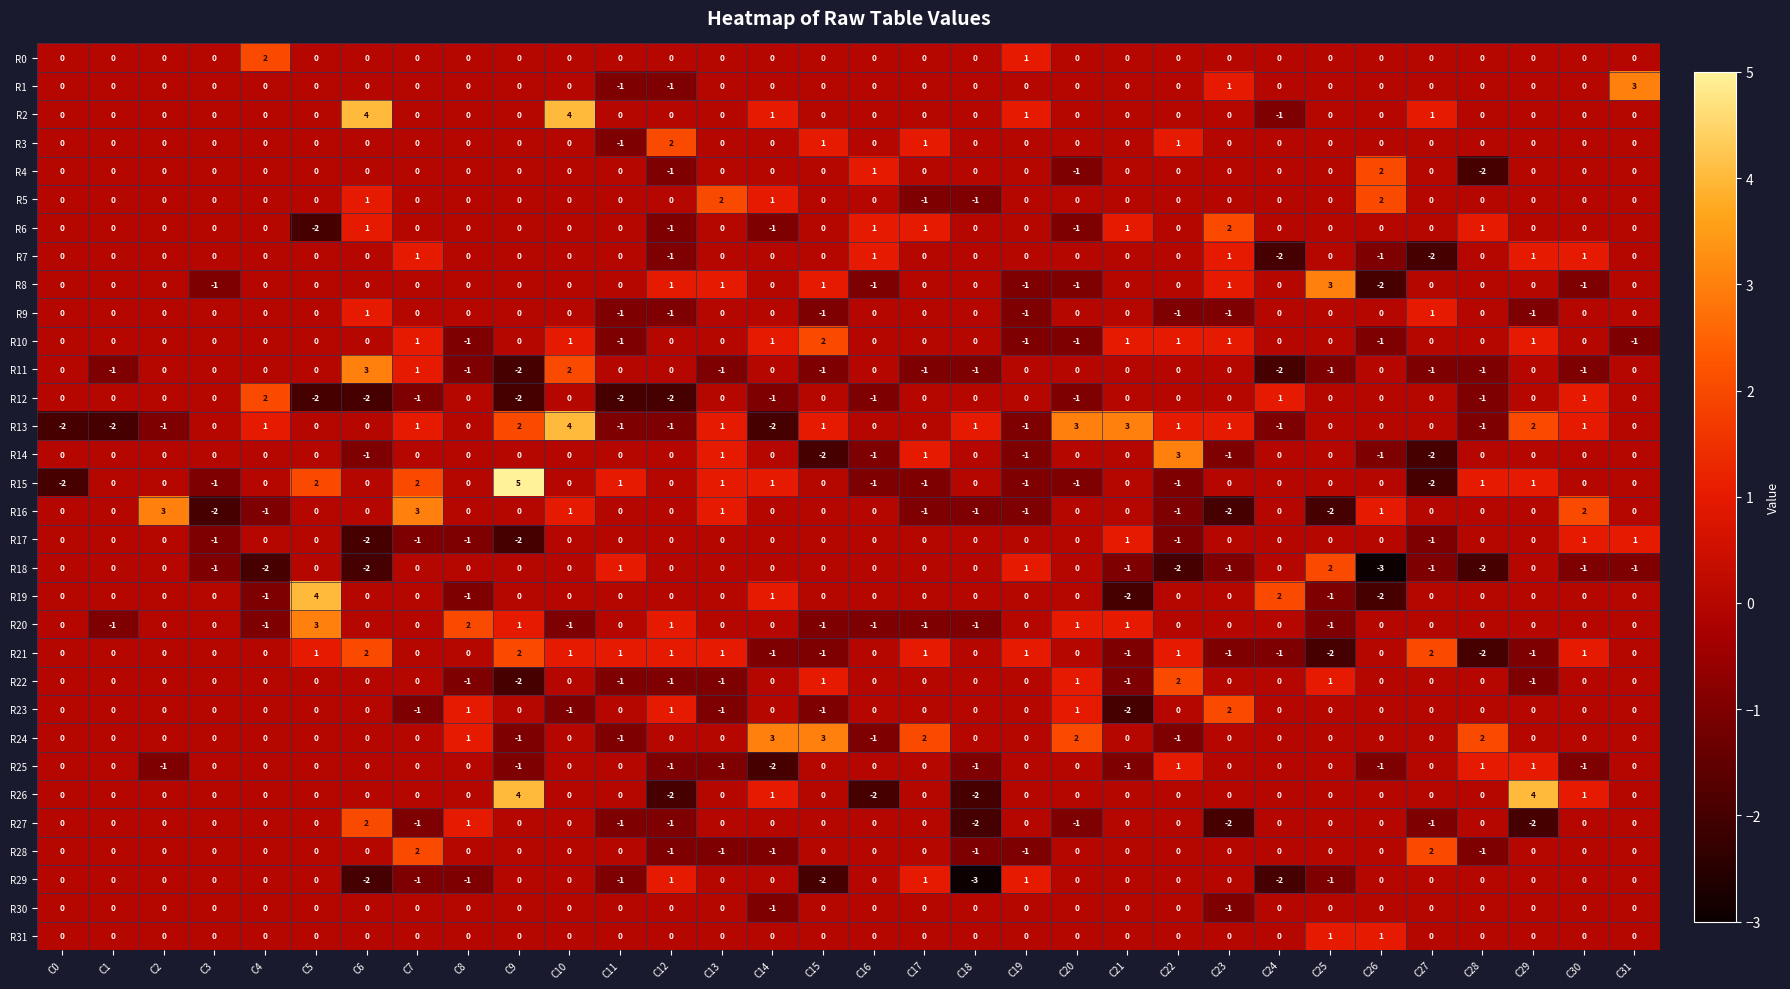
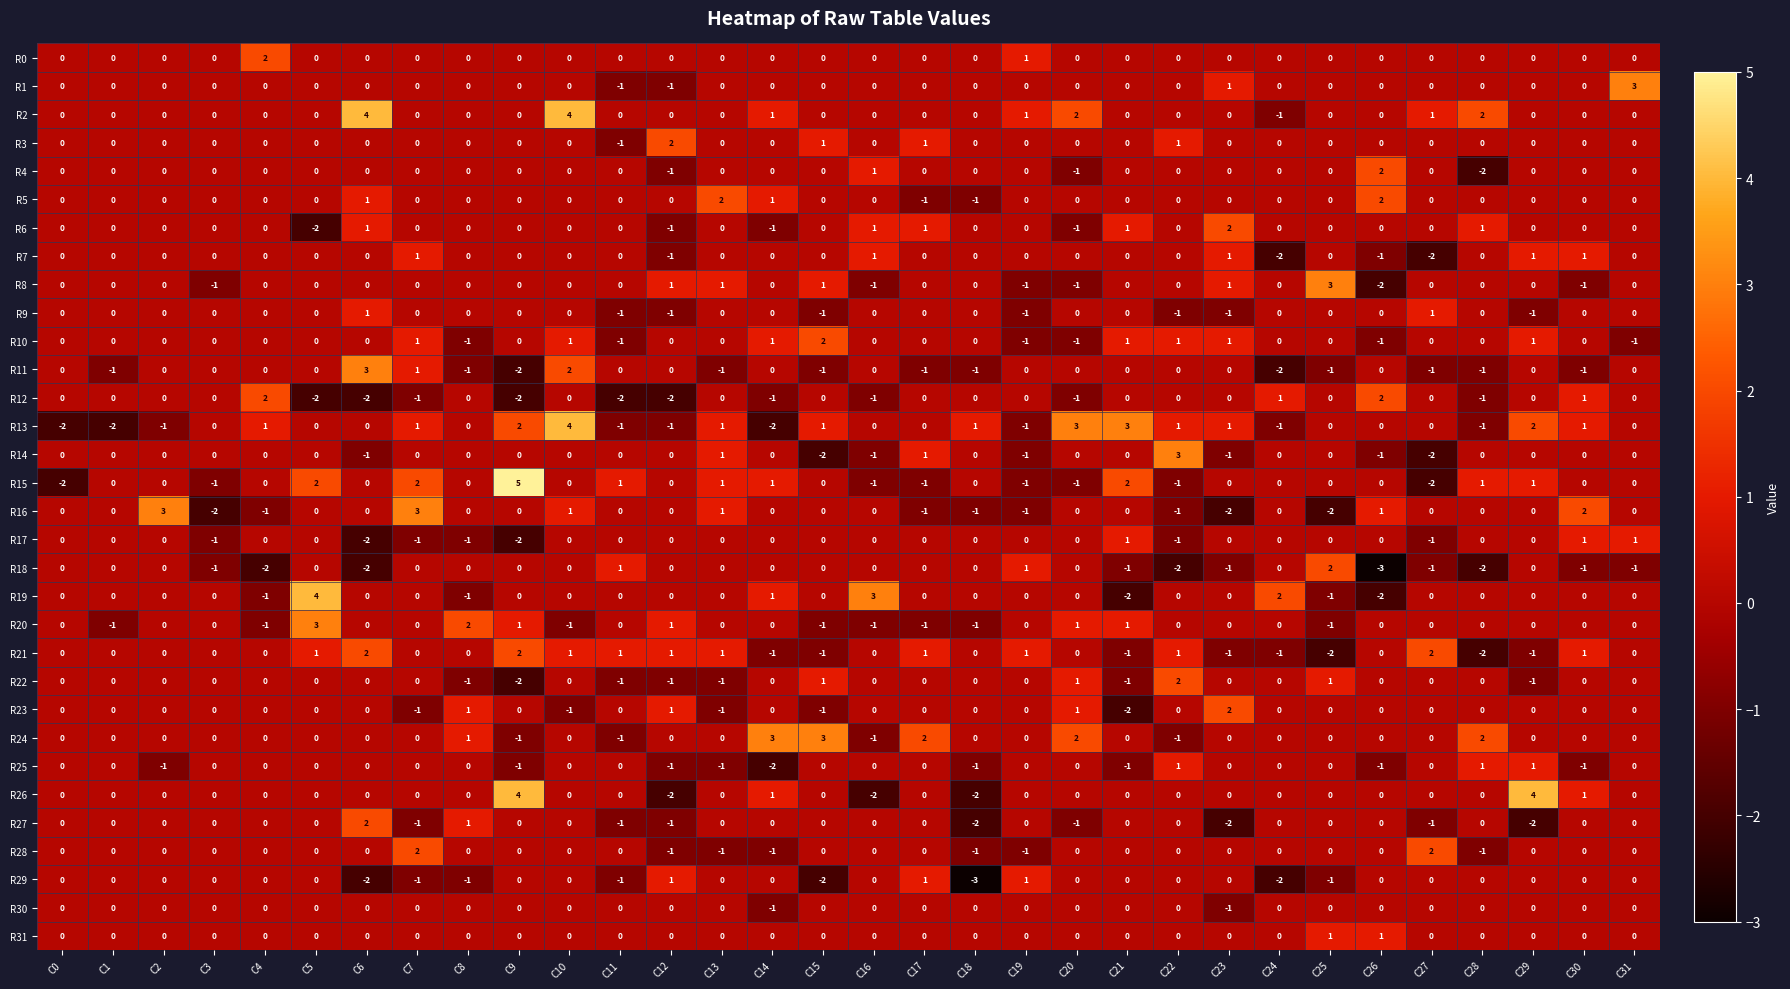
R2, C20: 0 -> 2
R2, C28: 0 -> 2
R12, C26: 0 -> 2
R15, C21: 0 -> 2
R19, C16: 0 -> 3
